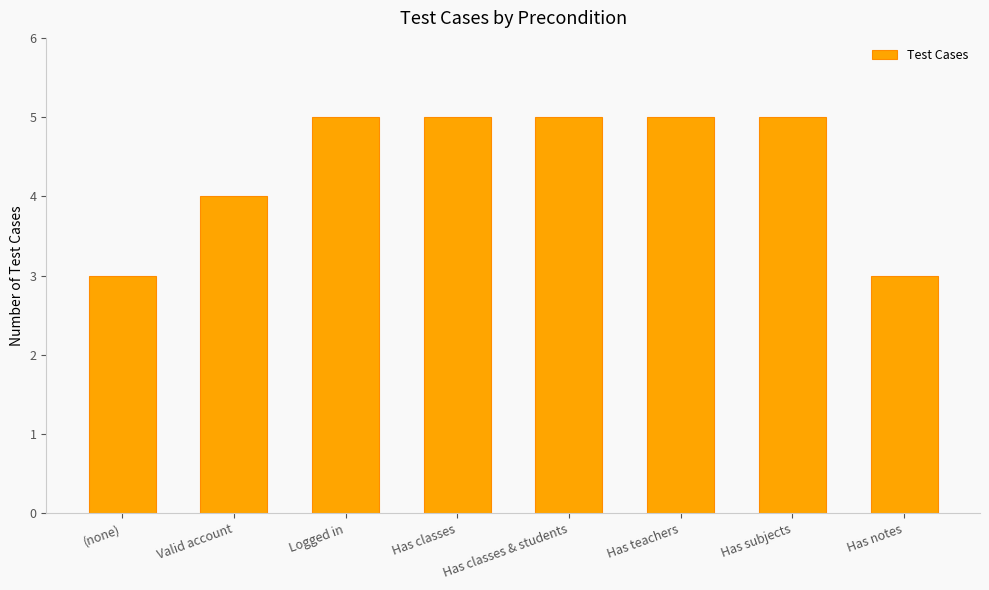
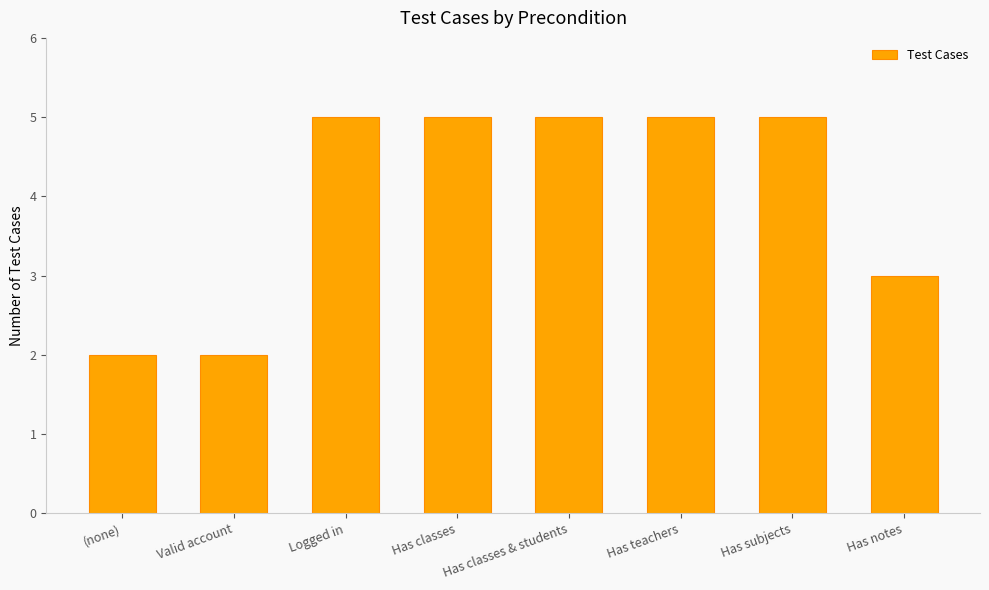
(none): 3 -> 2
Valid account: 4 -> 2
